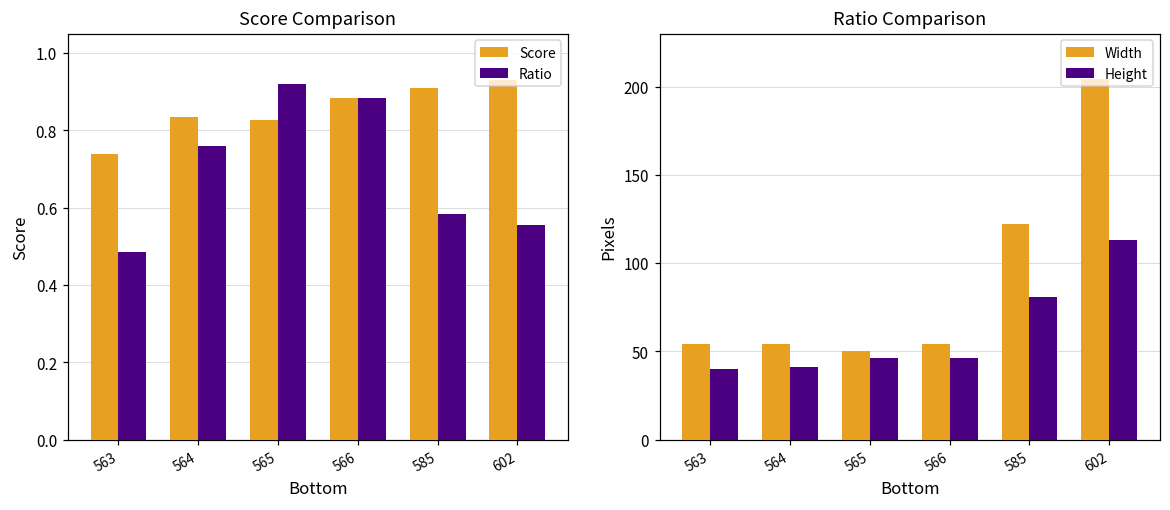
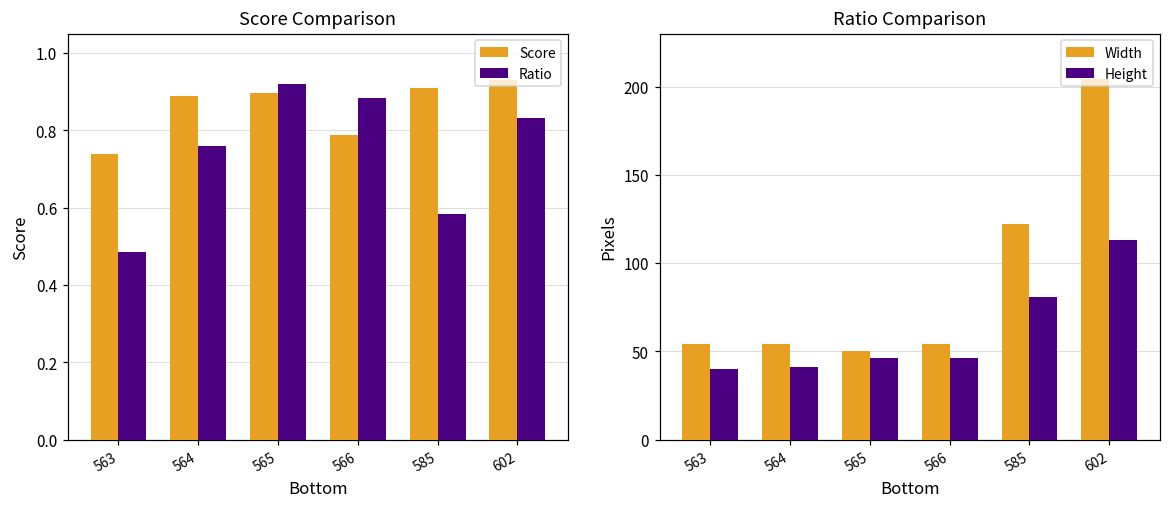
Score Comparison, Score, 564: 0.83 -> 0.89
Score Comparison, Score, 565: 0.83 -> 0.90
Score Comparison, Score, 566: 0.88 -> 0.79
Score Comparison, Ratio, 602: 0.55 -> 0.83
